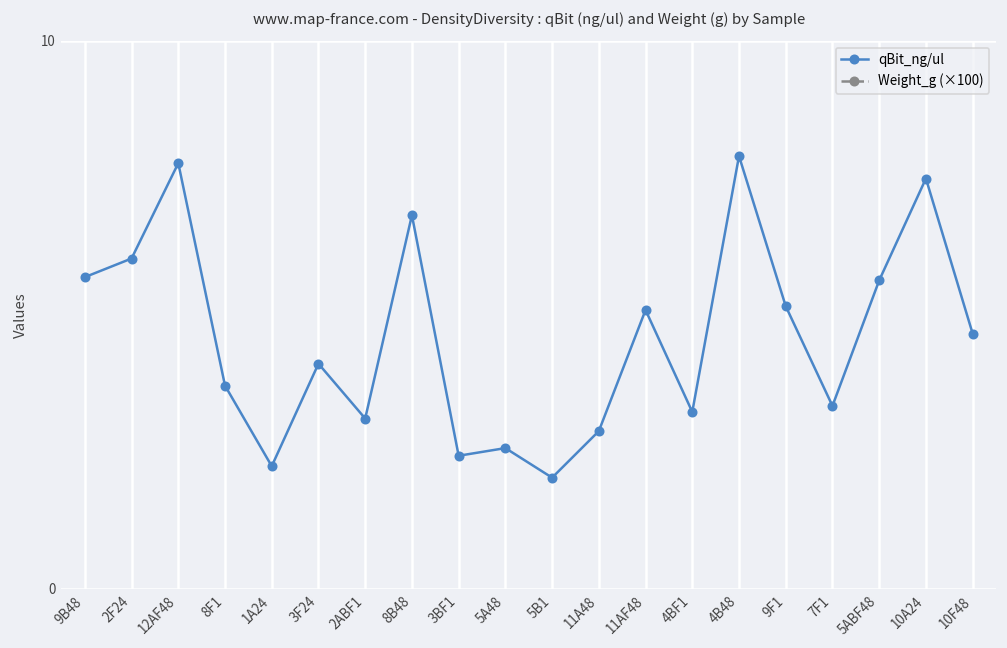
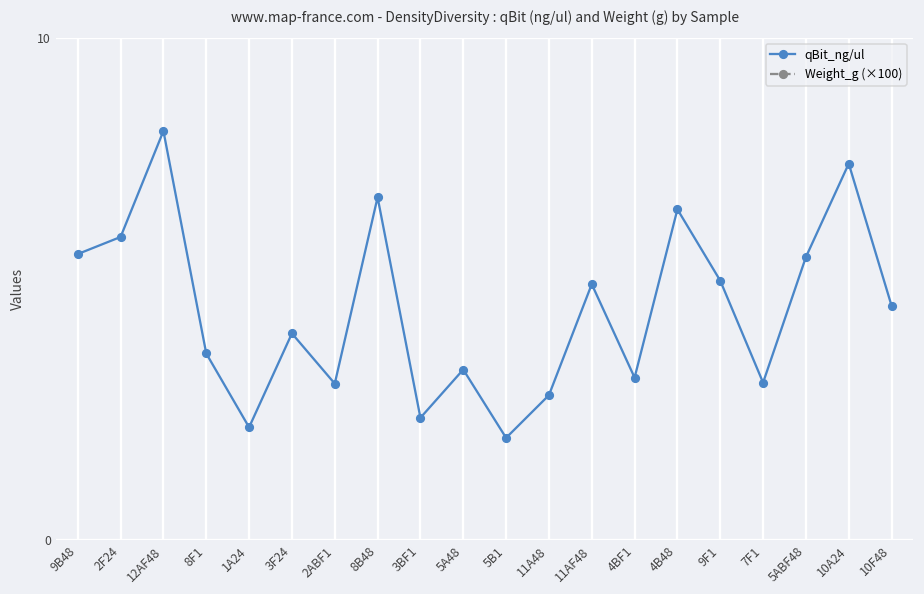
qBit_ng/ul, 12AF48: 7.8 -> 8.1
qBit_ng/ul, 5A48: 2.6 -> 3.4
qBit_ng/ul, 4B48: 7.9 -> 6.6
qBit_ng/ul, 7F1: 3.3 -> 3.1
